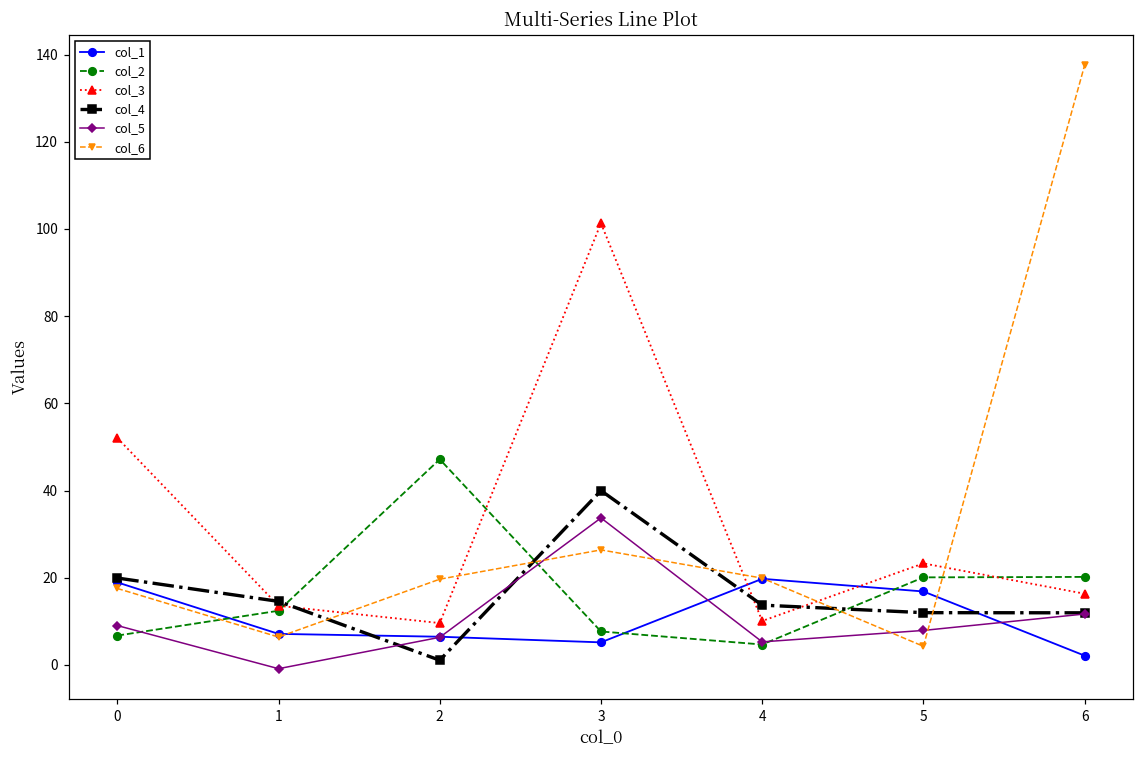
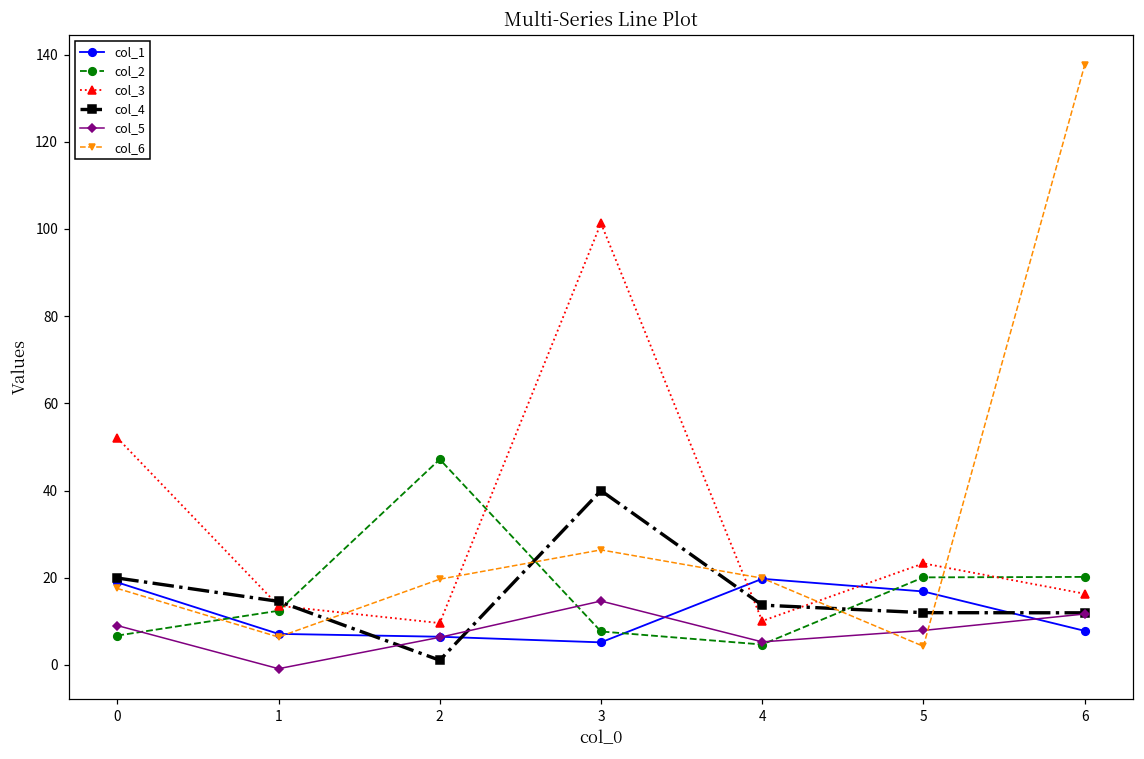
col_5, 3: 34 -> 15
col_1, 6: 2 -> 8
